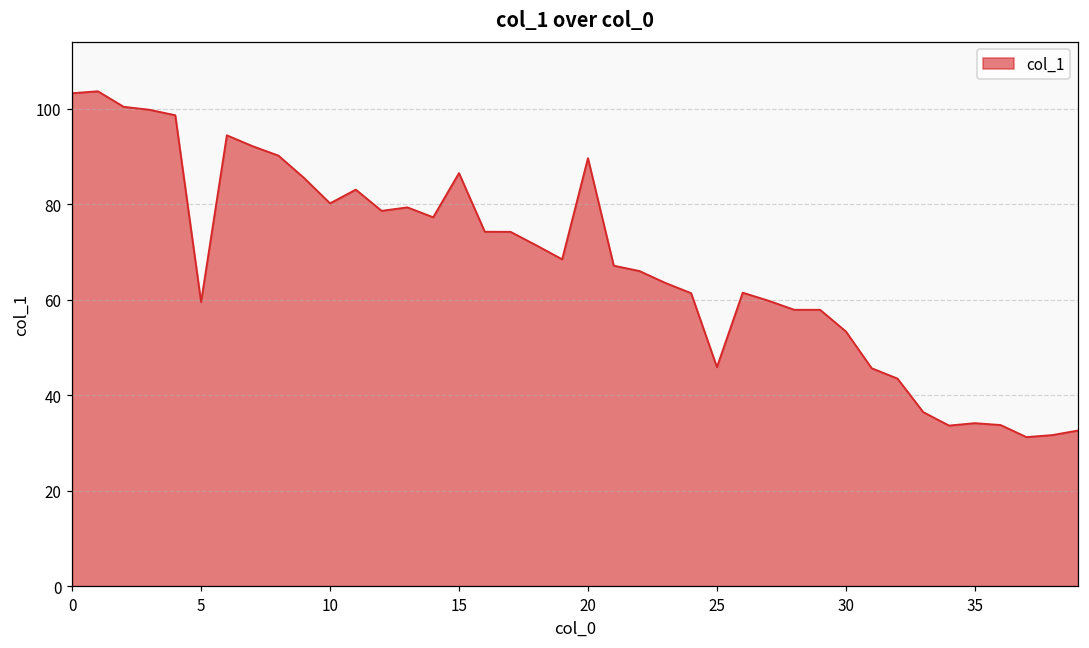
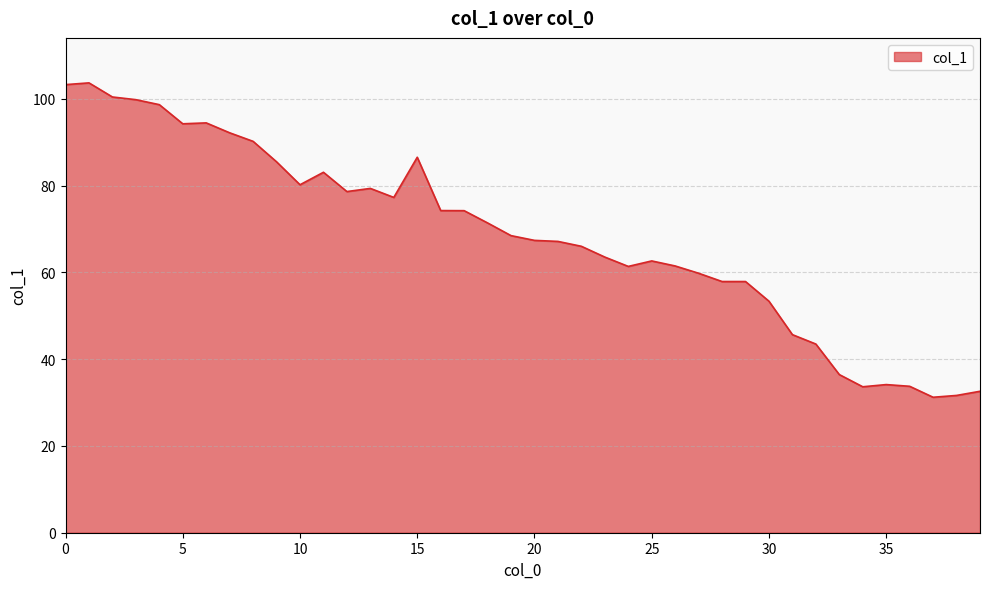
5: 60 -> 94
20: 90 -> 67
25: 46 -> 63
